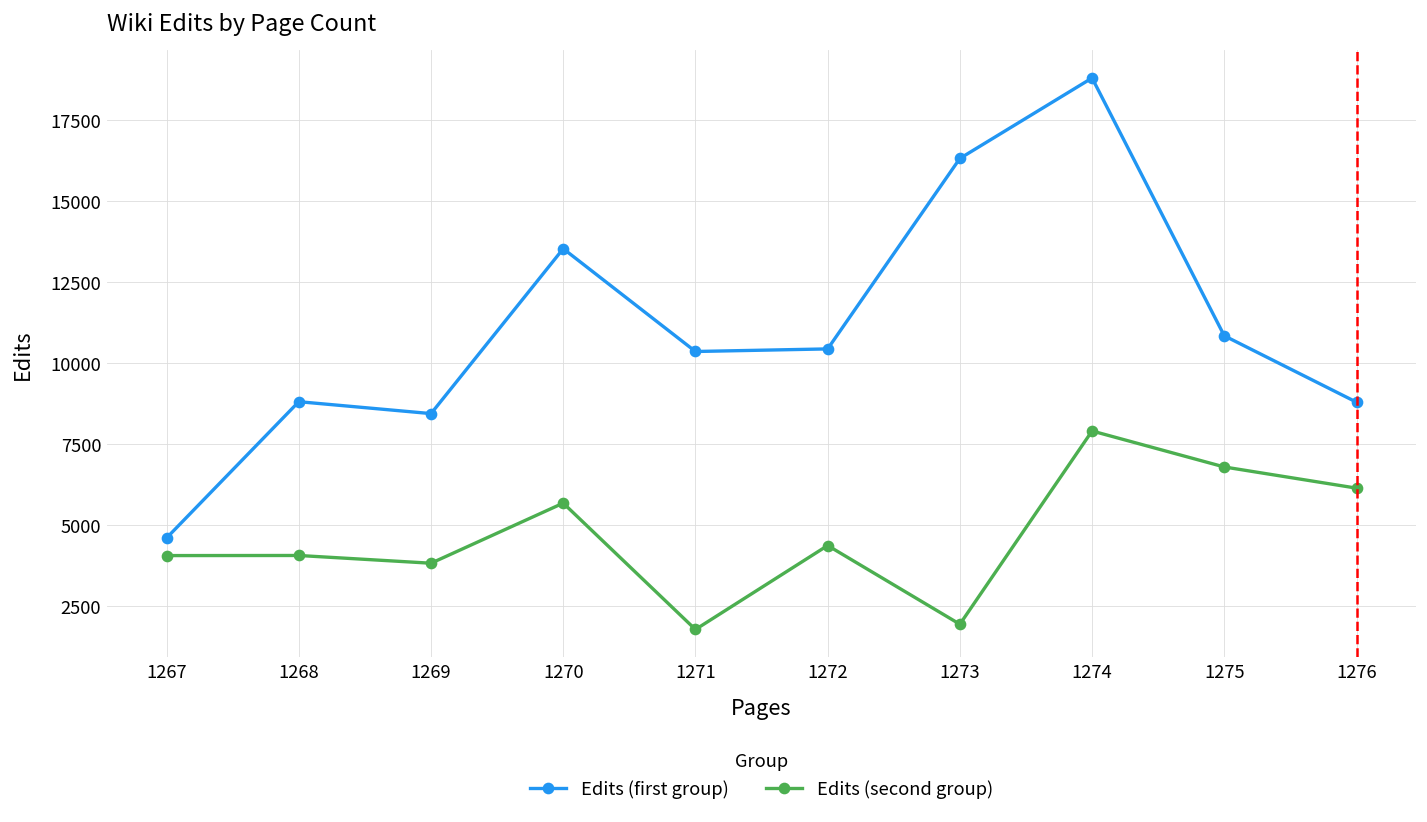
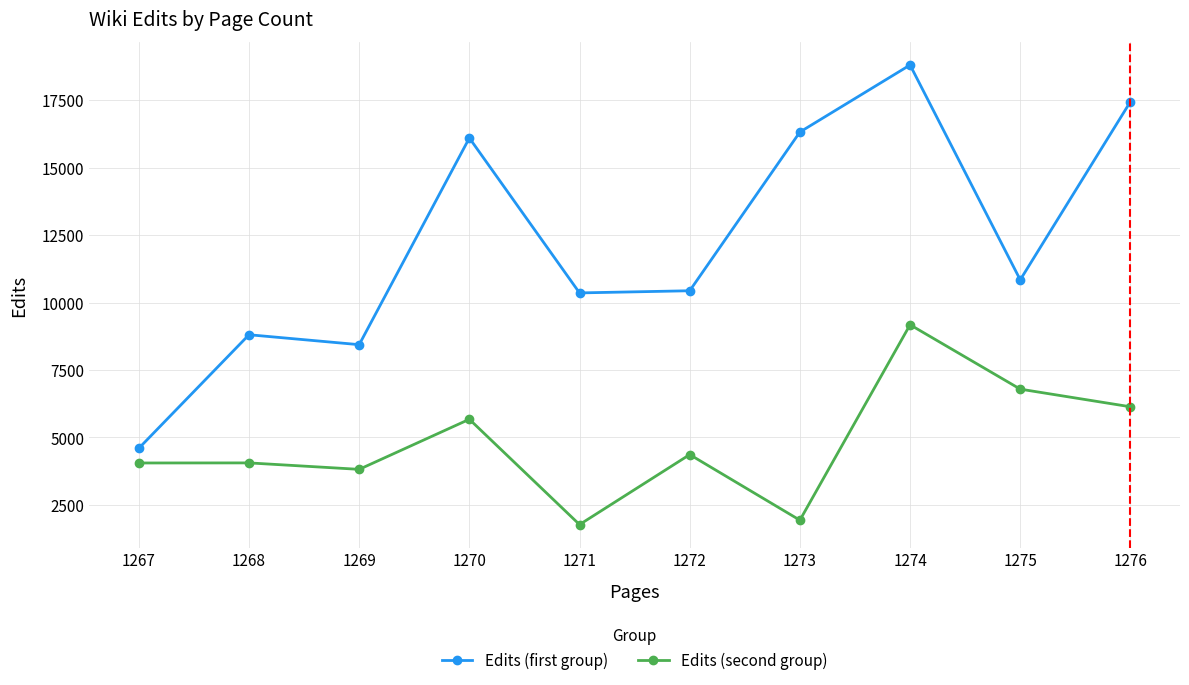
Edits (first group), 1270: 13500 -> 16100
Edits (second group), 1274: 7900 -> 9200
Edits (first group), 1276: 8800 -> 17400
